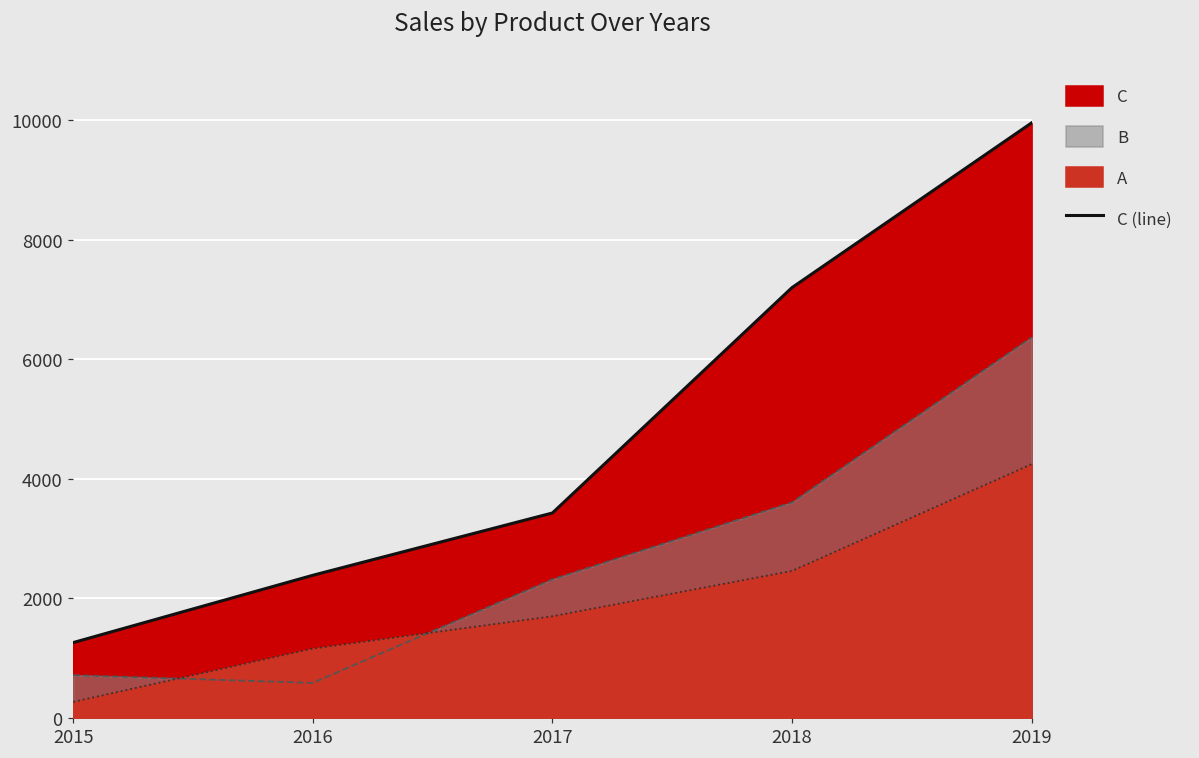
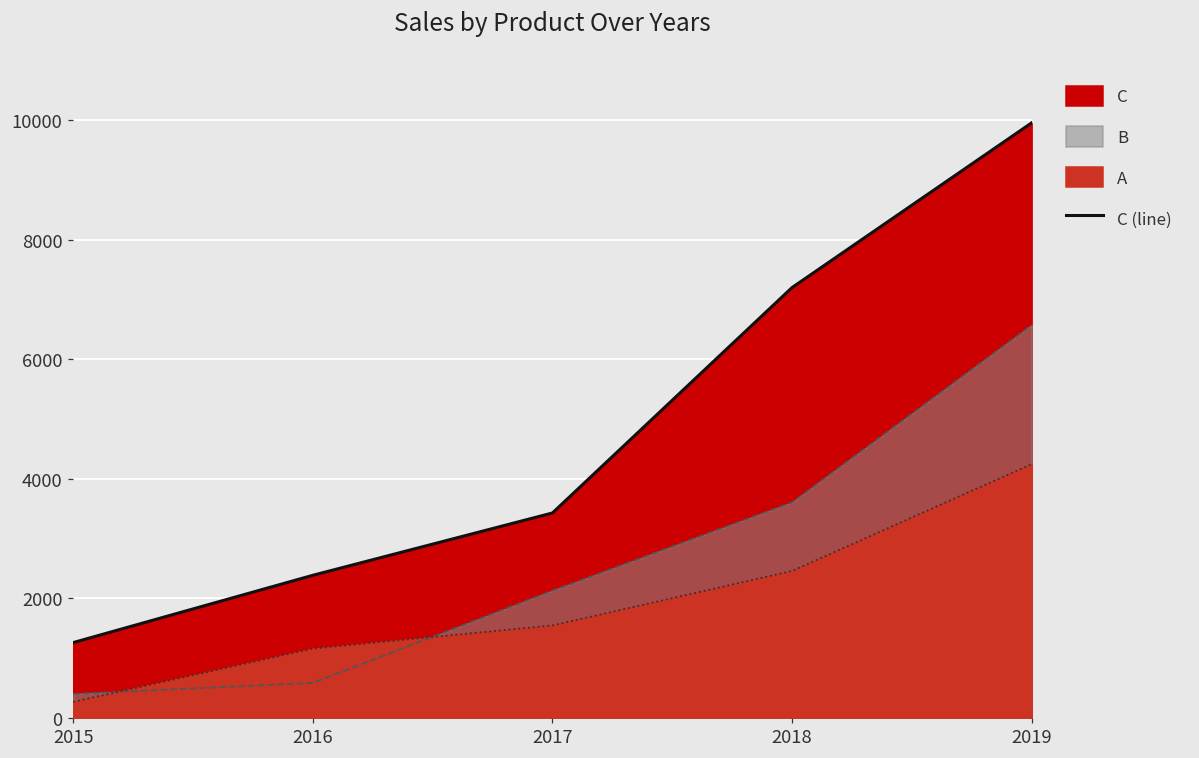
B, 2015: 700 -> 400
B, 2017: 2300 -> 2100
A, 2017: 1700 -> 1500
B, 2019: 6400 -> 6600
